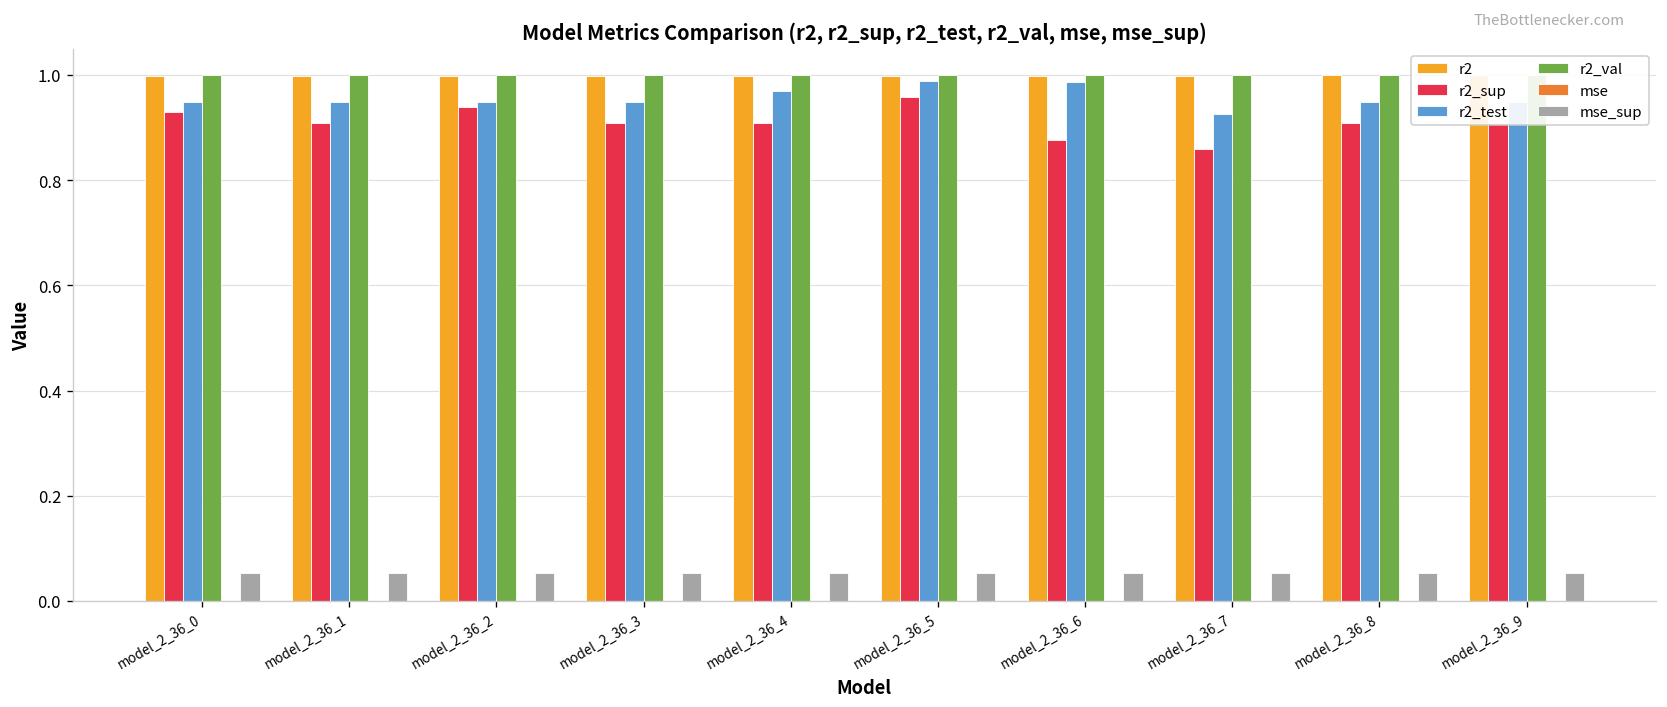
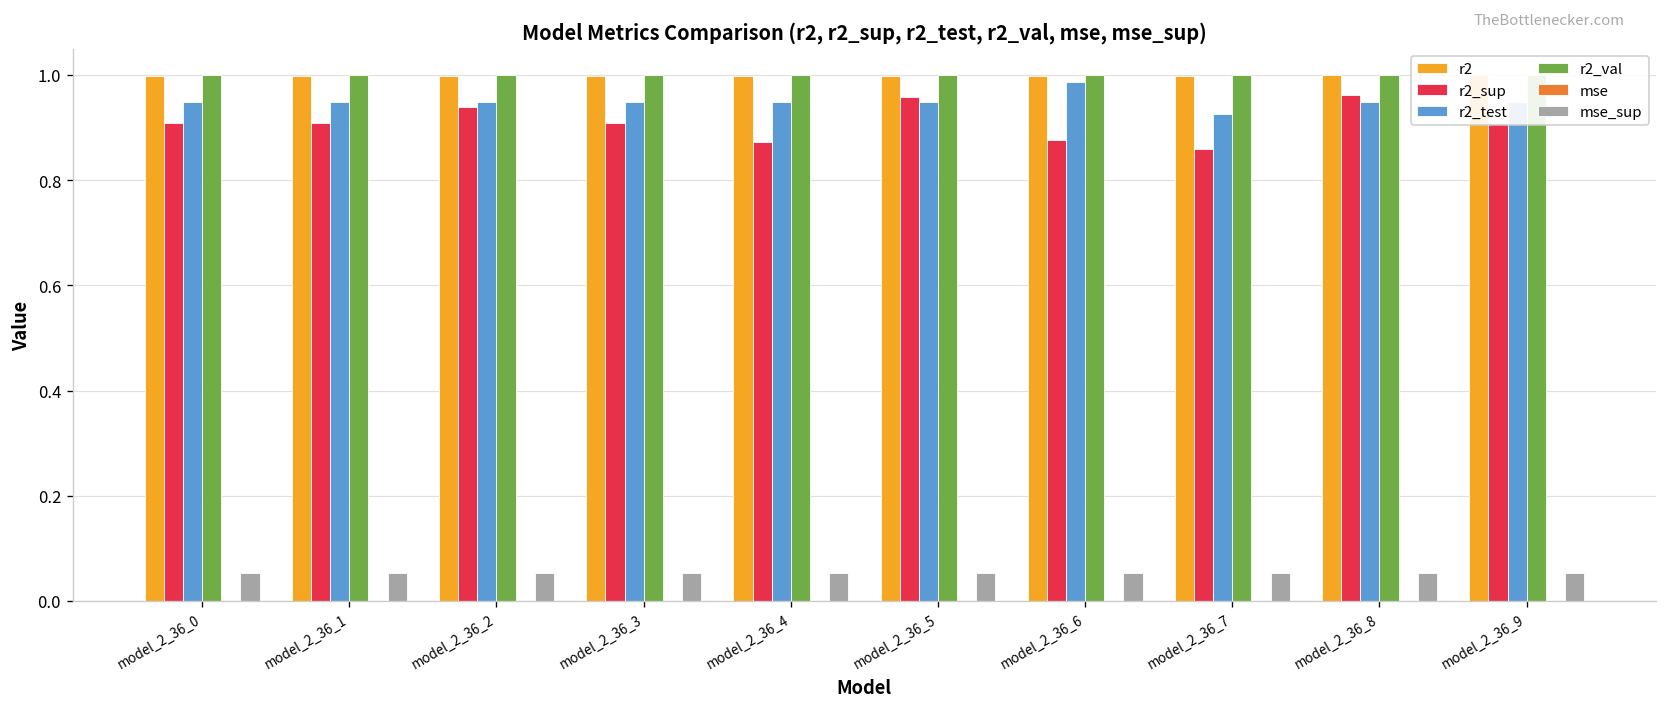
r2_sup, model_2_36_0: 0.93 -> 0.91
r2_sup, model_2_36_4: 0.91 -> 0.87
r2_test, model_2_36_4: 0.97 -> 0.95
r2_test, model_2_36_5: 0.99 -> 0.95
r2_sup, model_2_36_8: 0.91 -> 0.96
